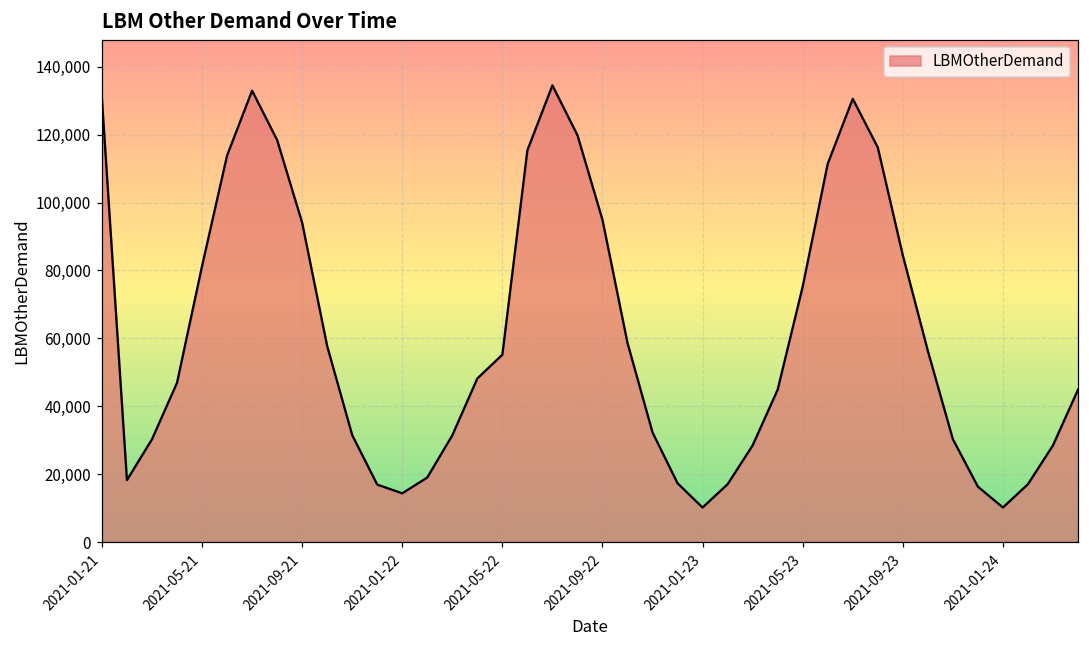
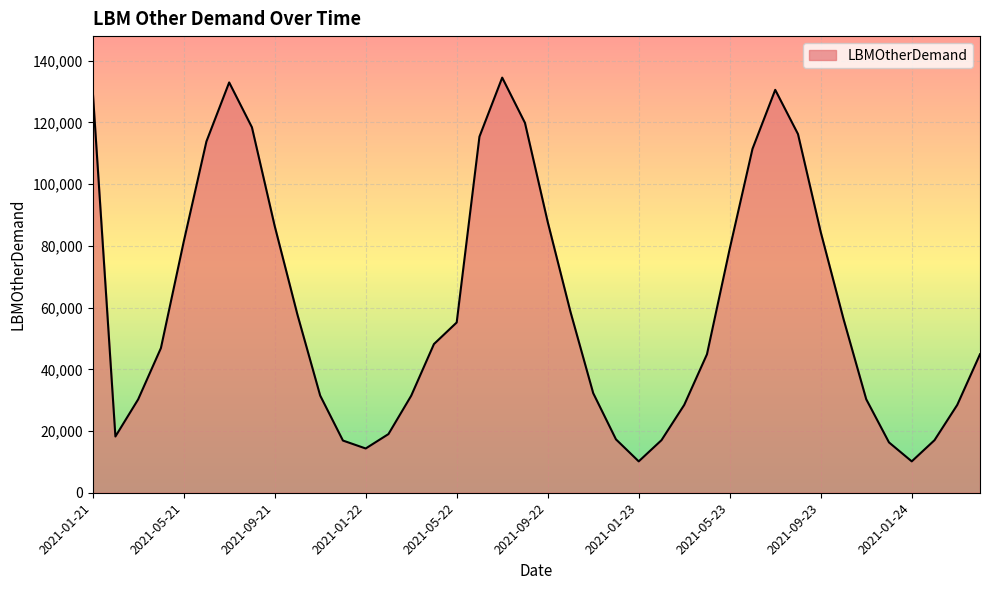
2021-09-21: 94,000 -> 86,000
2021-09-22: 95,000 -> 88,000
2021-05-23: 75,000 -> 79,000
